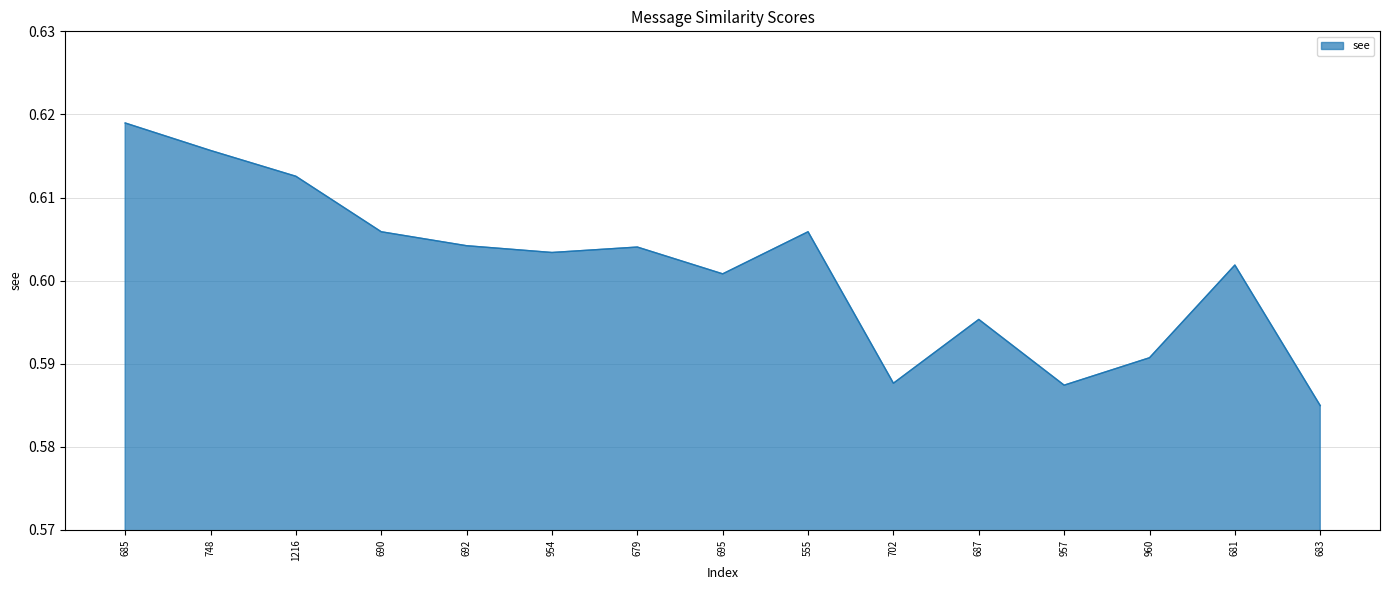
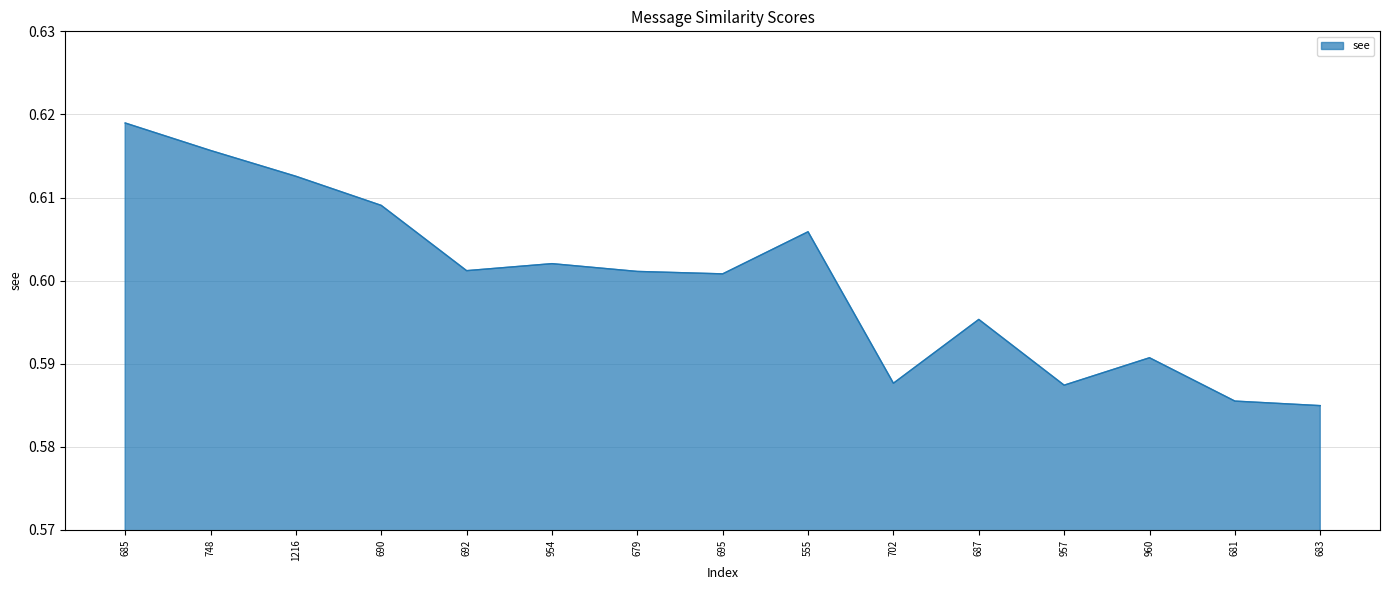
690: 0.606 -> 0.609
692: 0.604 -> 0.601
954: 0.603 -> 0.602
679: 0.604 -> 0.601
681: 0.602 -> 0.585
